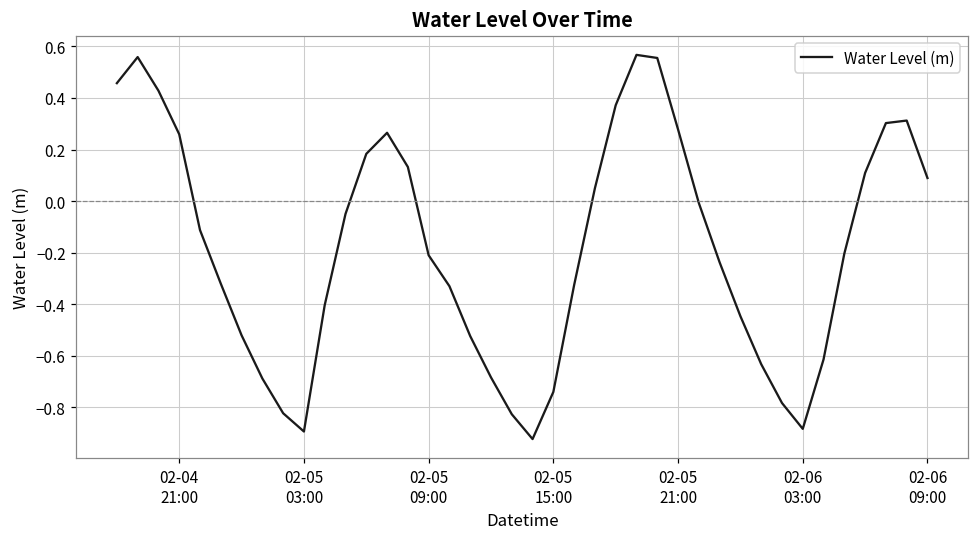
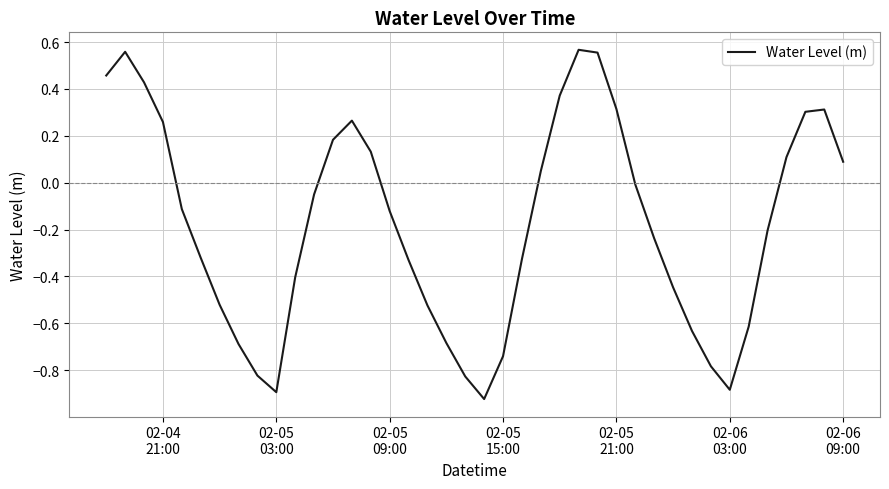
02-05 09:00: -0.21 -> -0.12
02-05 21:00: 0.28 -> 0.31
